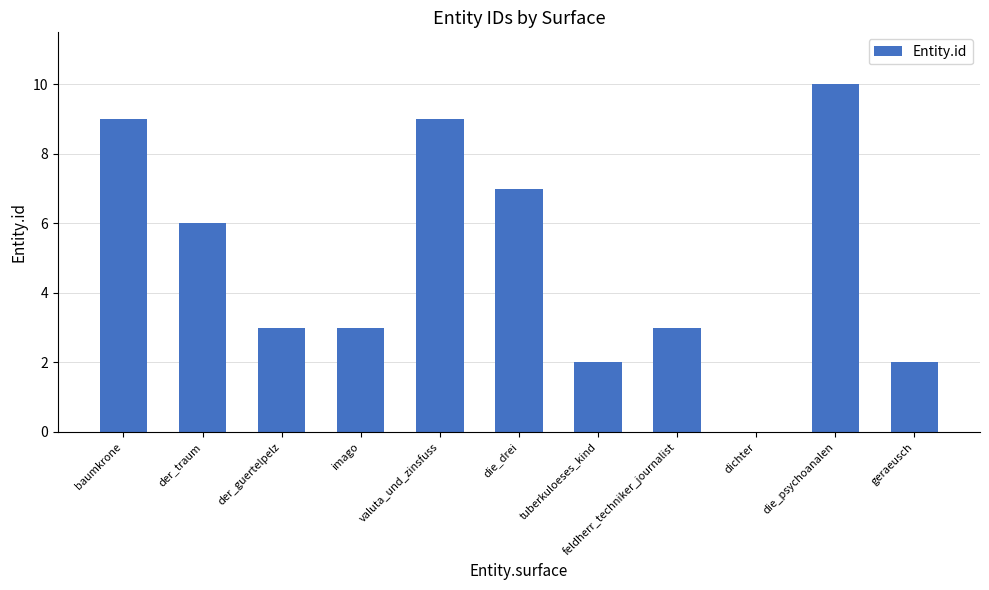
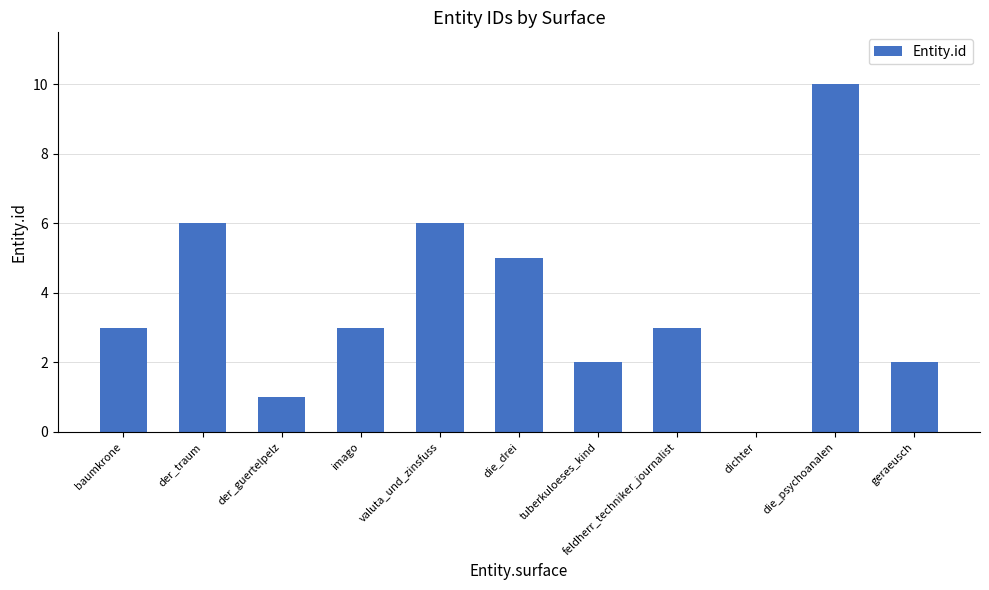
baumkrone: 9 -> 3
der_guertelpelz: 3 -> 1
valuta_und_zinsfuss: 9 -> 6
die_drei: 7 -> 5
